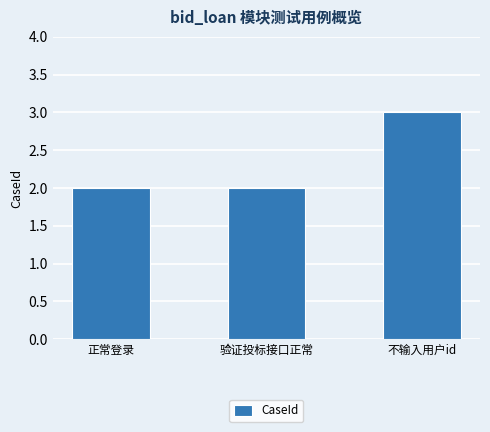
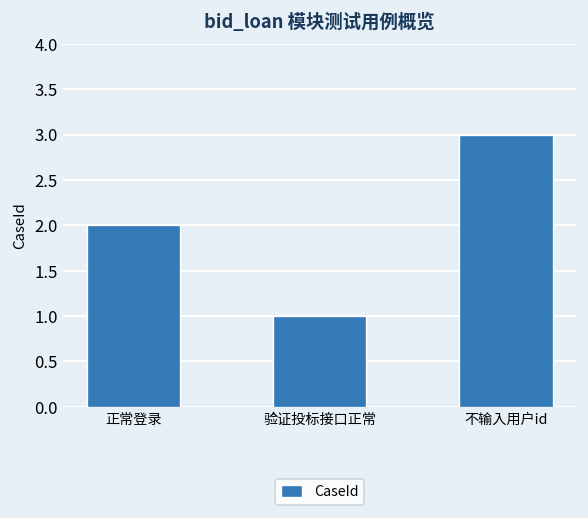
验证投标接口正常: 2 -> 1
